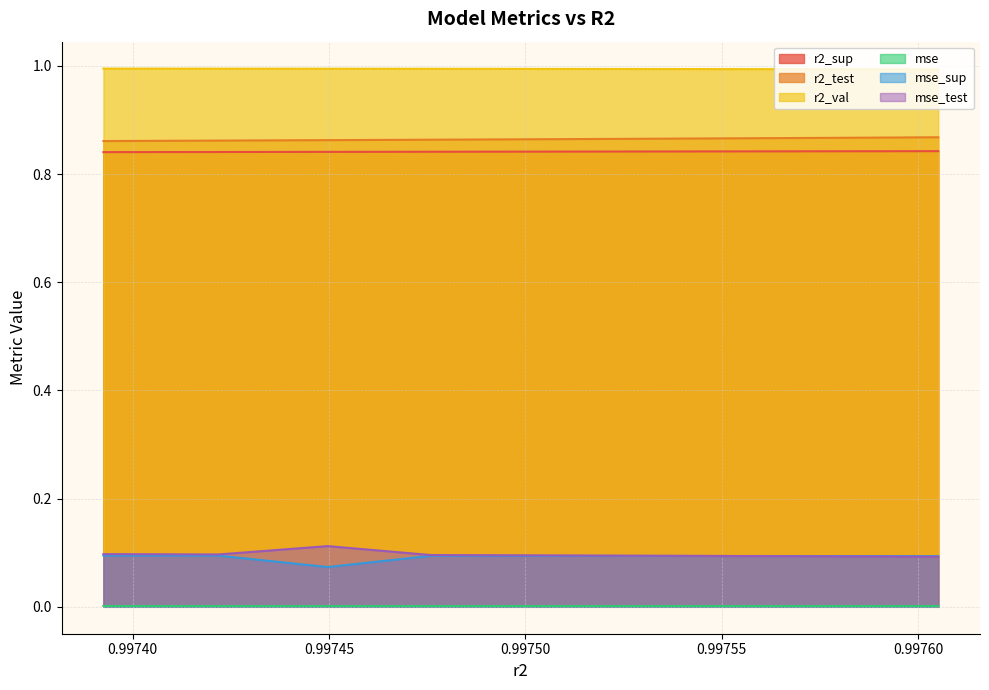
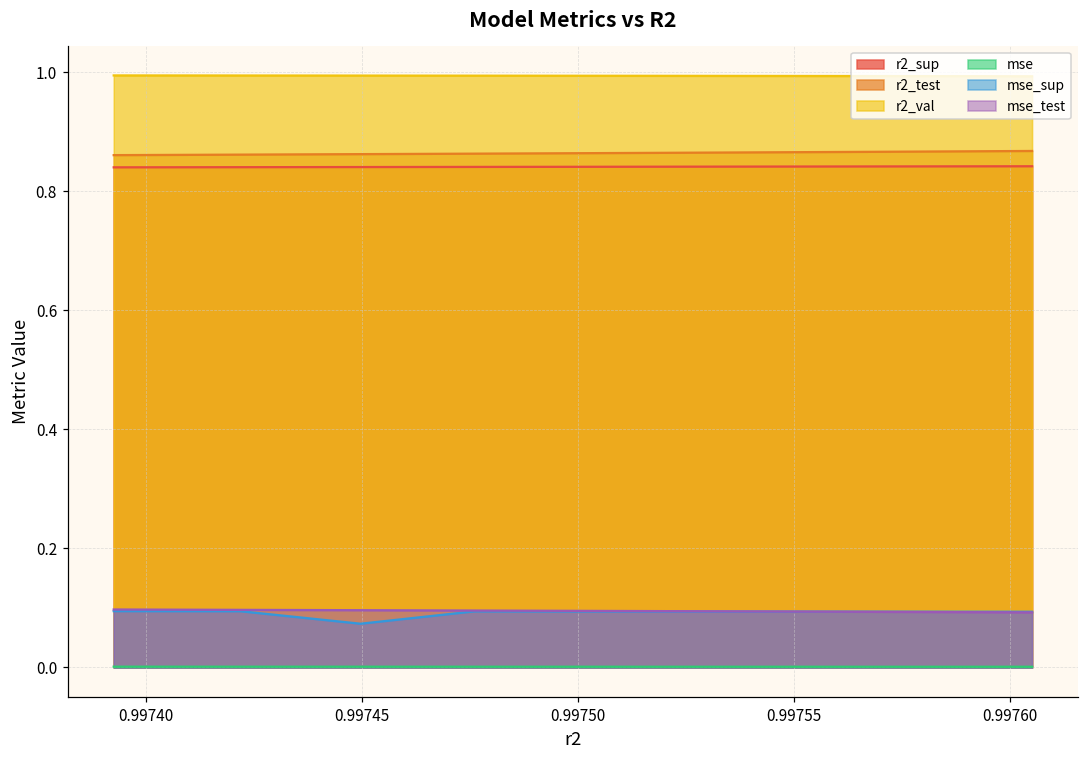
mse_test, 0.99745: 0.11 -> 0.10
